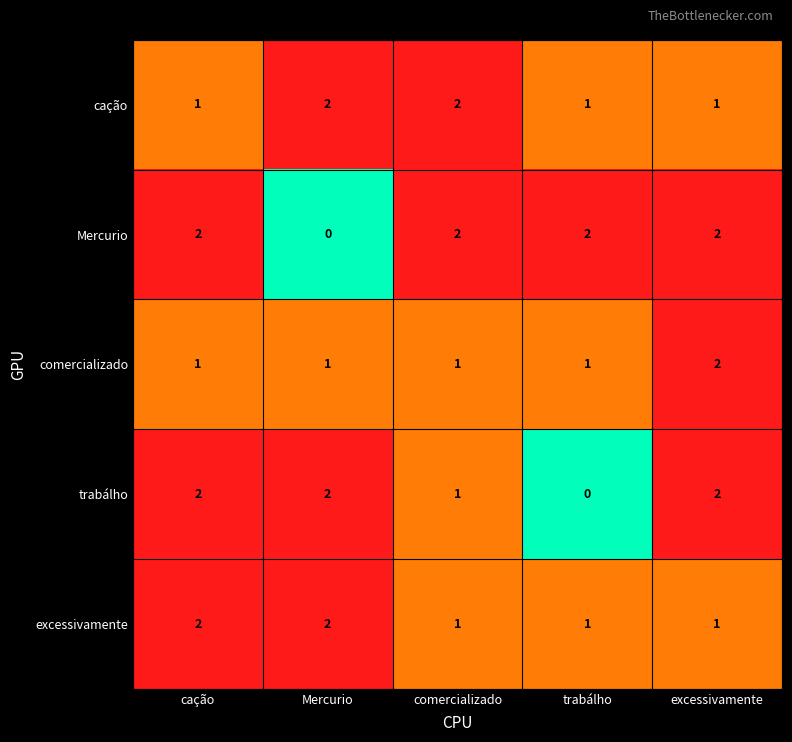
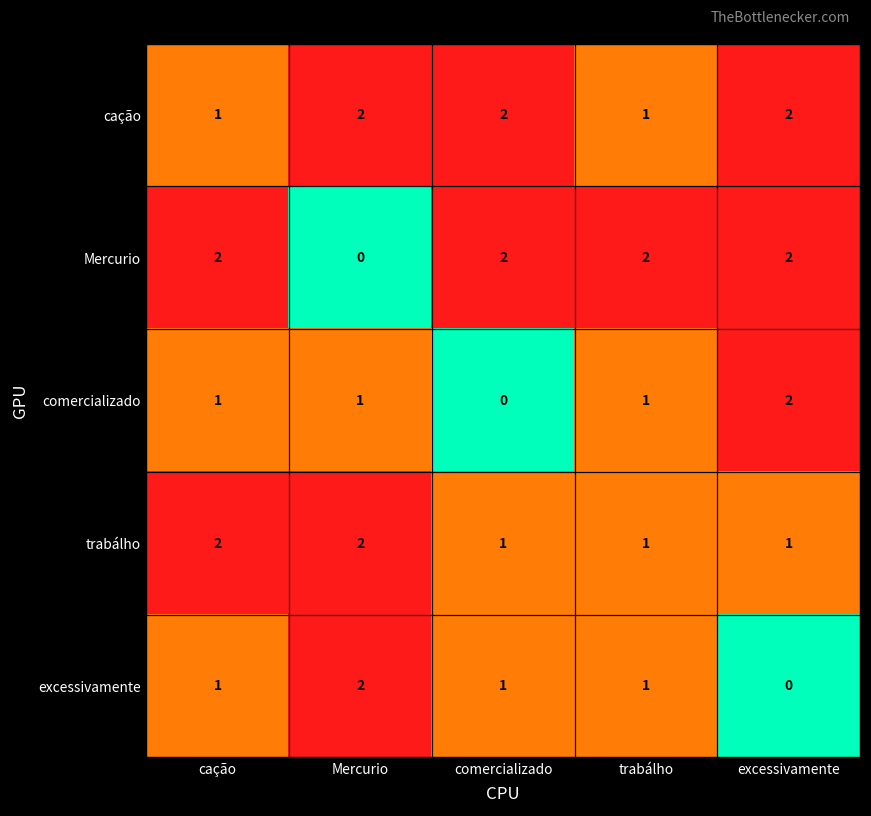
cação, excessivamente: 1 -> 2
comercializado, comercializado: 1 -> 0
trabálho, trabálho: 0 -> 1
trabálho, excessivamente: 2 -> 1
excessivamente, cação: 2 -> 1
excessivamente, excessivamente: 1 -> 0
